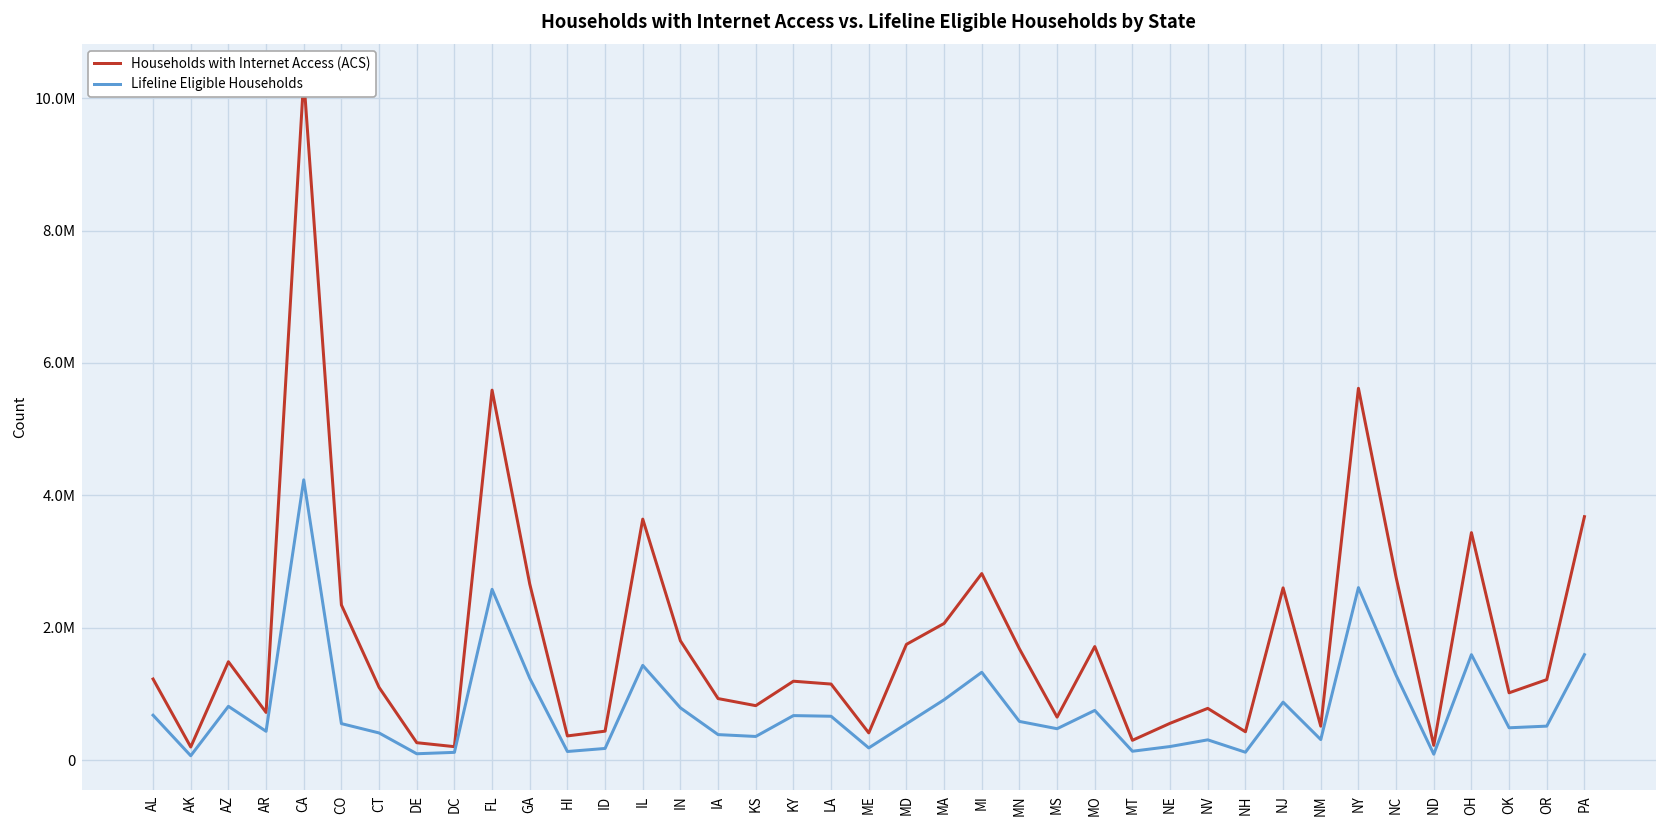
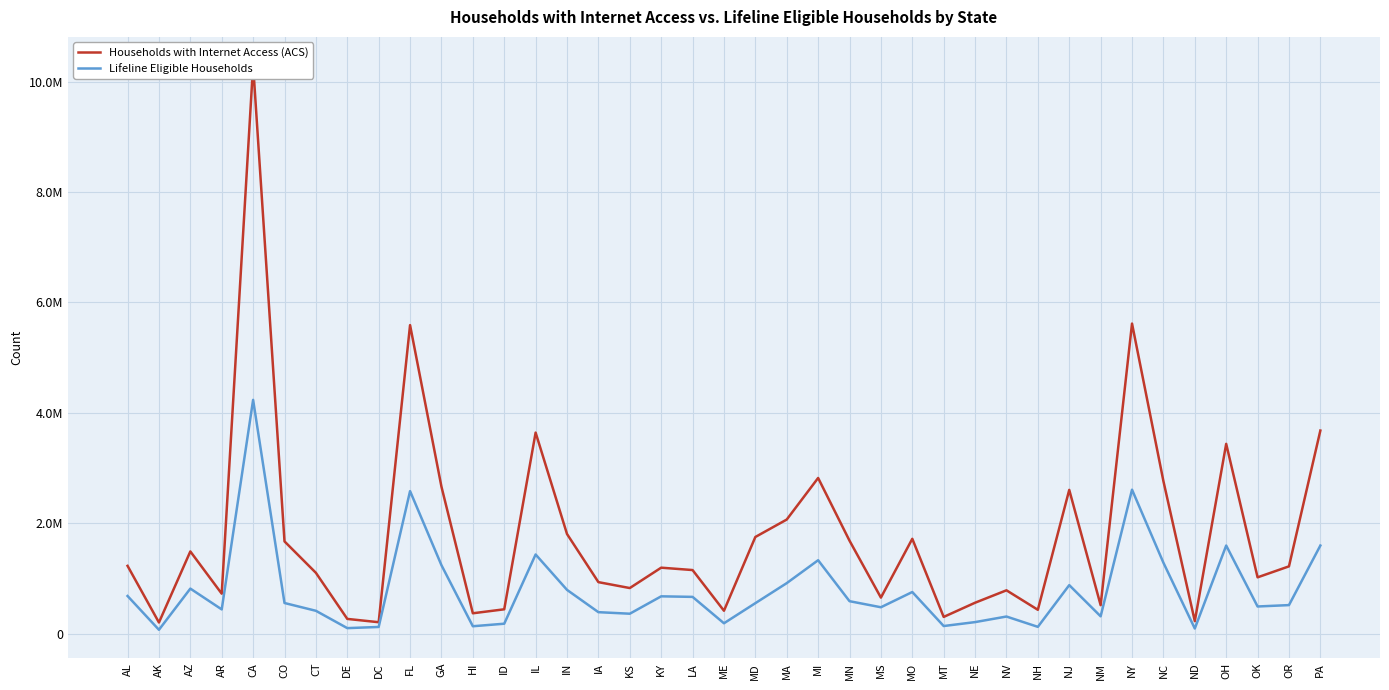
Households with Internet Access (ACS), CO: 2300000 -> 1700000
